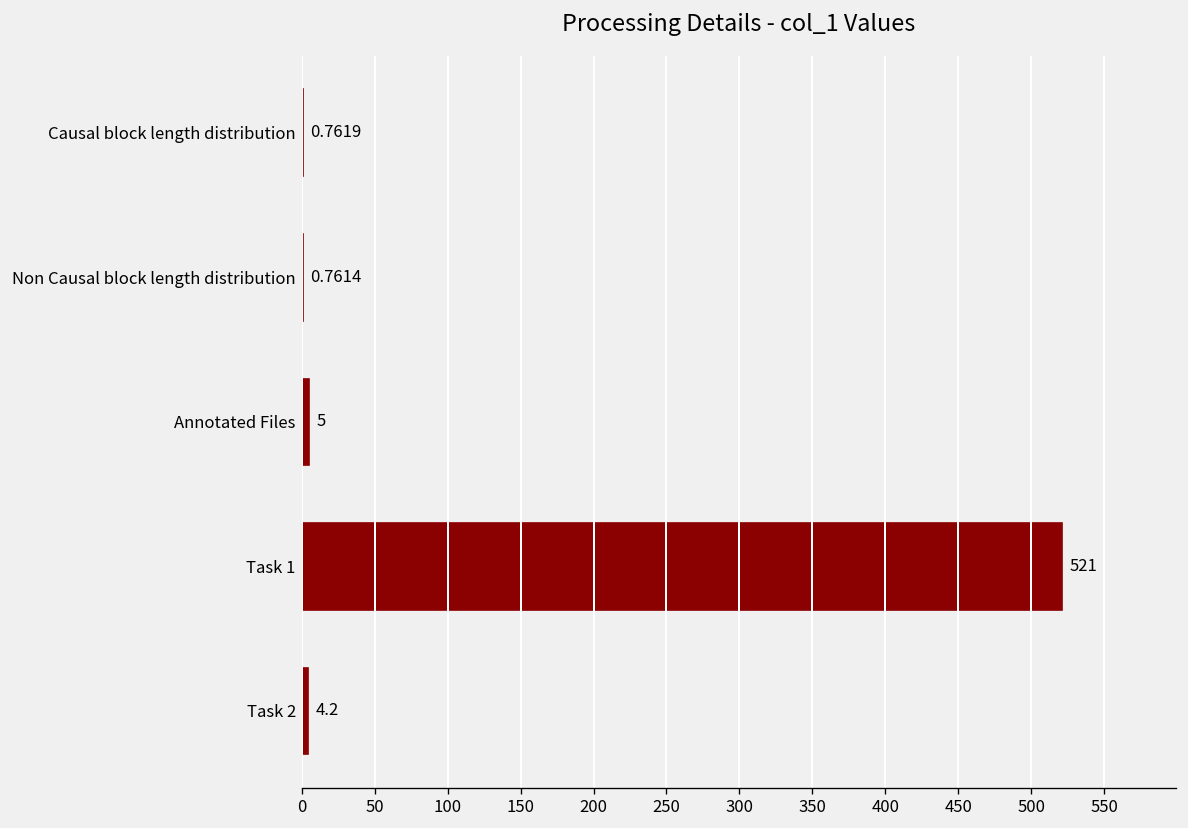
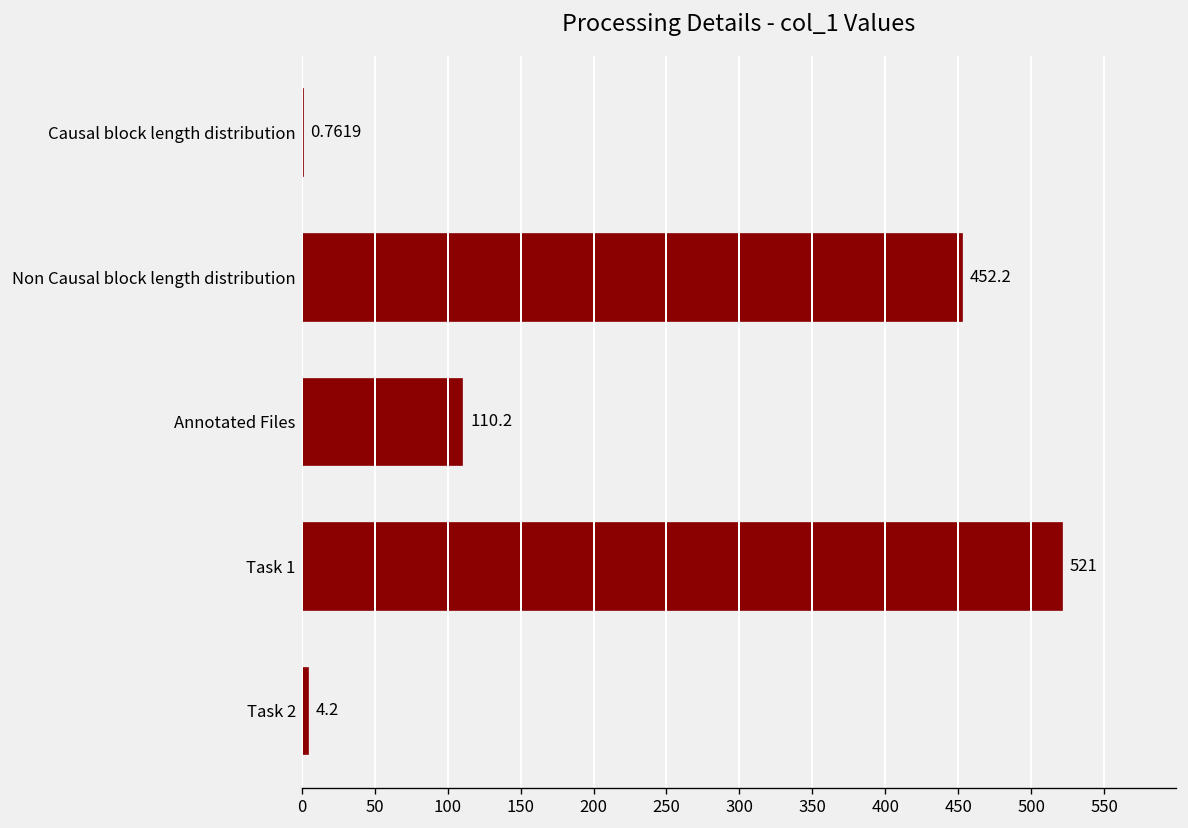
Non Causal block length distribution: 0.7614 -> 452.2
Annotated Files: 5 -> 110.2
